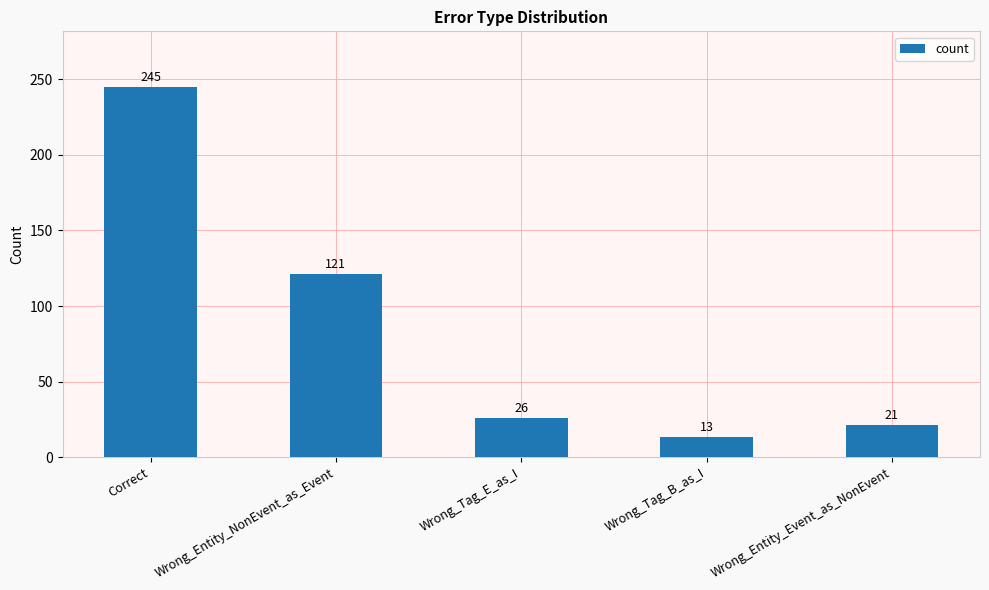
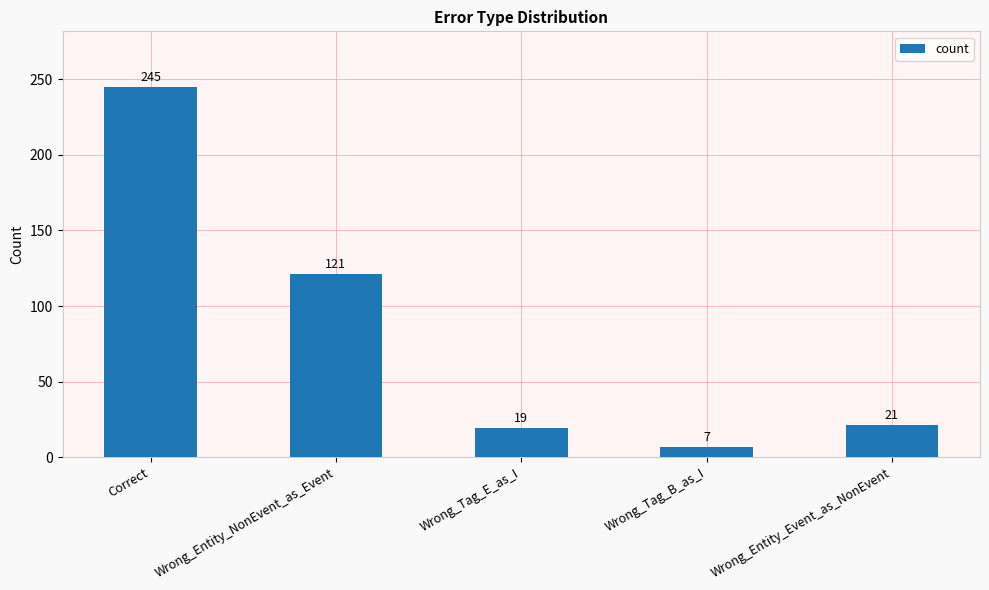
Wrong_Tag_E_as_I: 26 -> 19
Wrong_Tag_B_as_I: 13 -> 7
